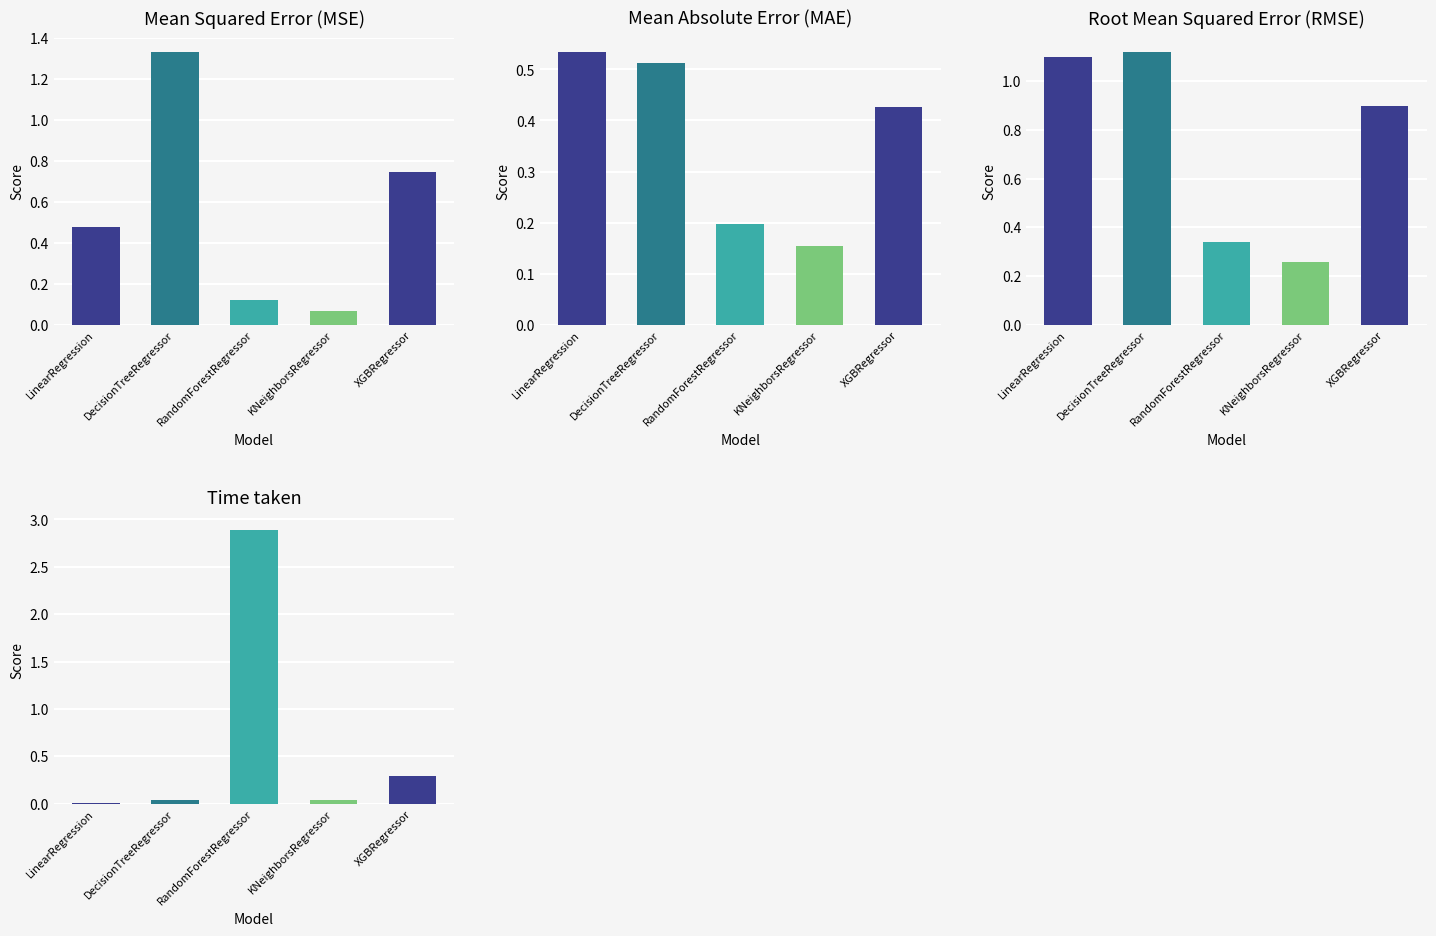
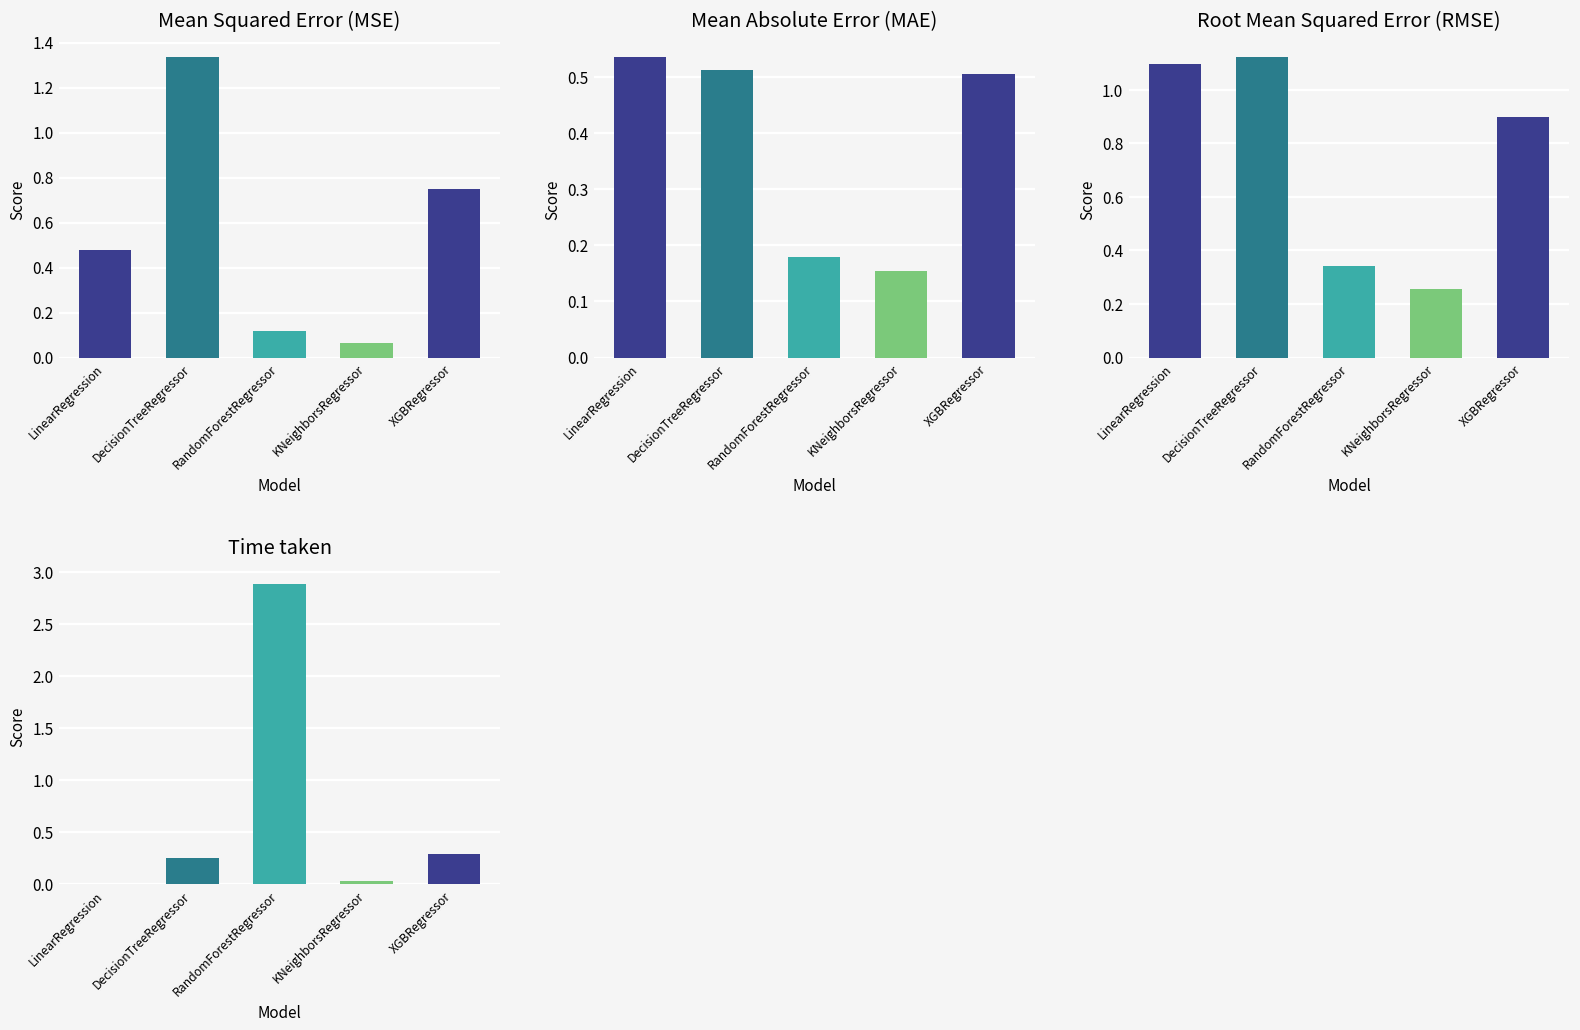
Mean Absolute Error (MAE), RandomForestRegressor: 0.20 -> 0.18
Mean Absolute Error (MAE), XGBRegressor: 0.43 -> 0.50
Time taken, DecisionTreeRegressor: 0.0 -> 0.2
